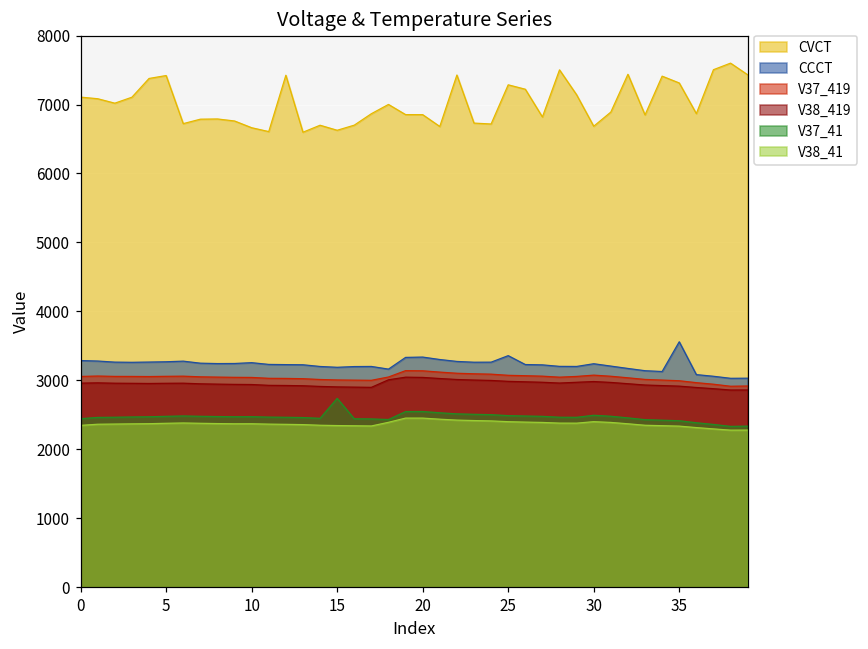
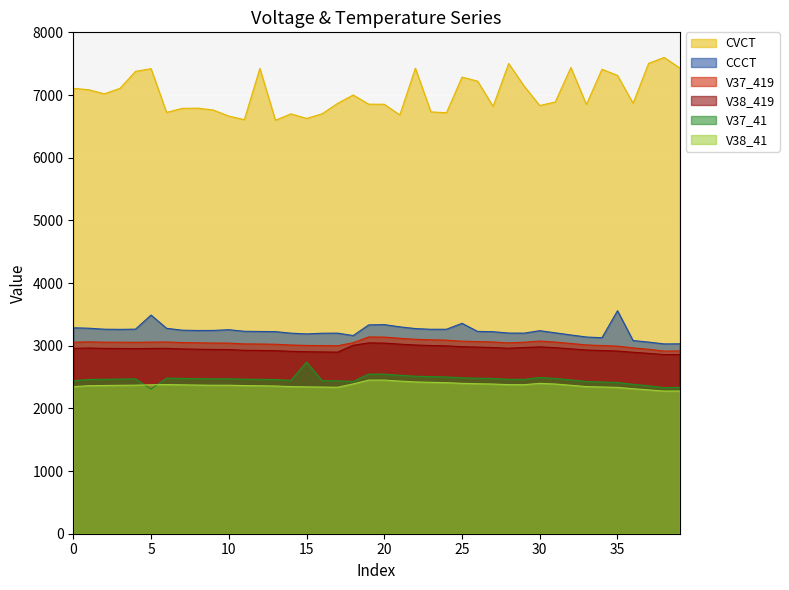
CCCT, 5: 3300 -> 3500
V37_41, 5: 2500 -> 2300
CVCT, 30: 6700 -> 6800
